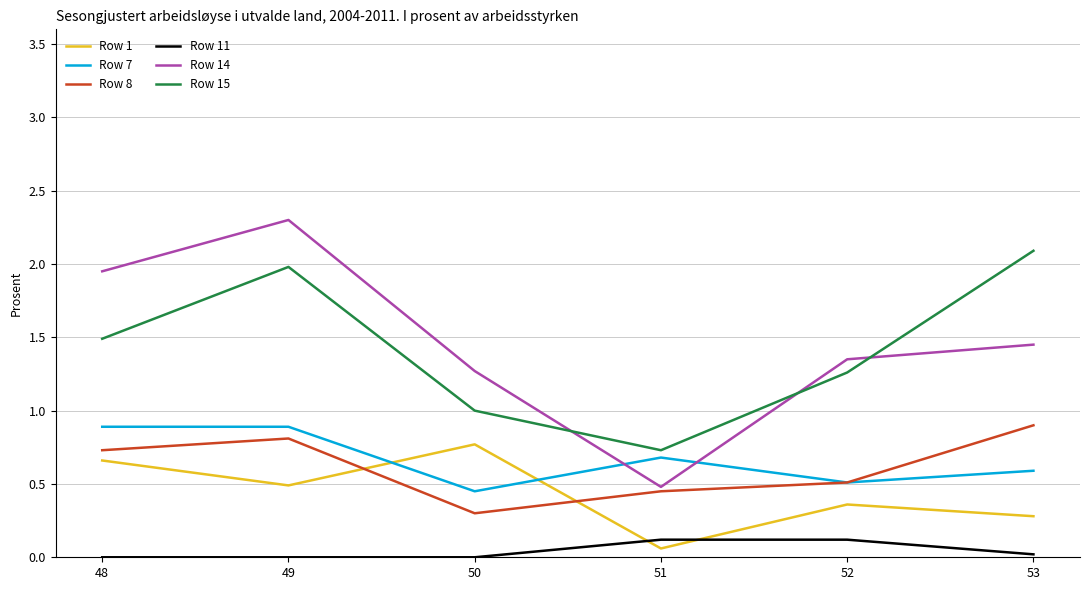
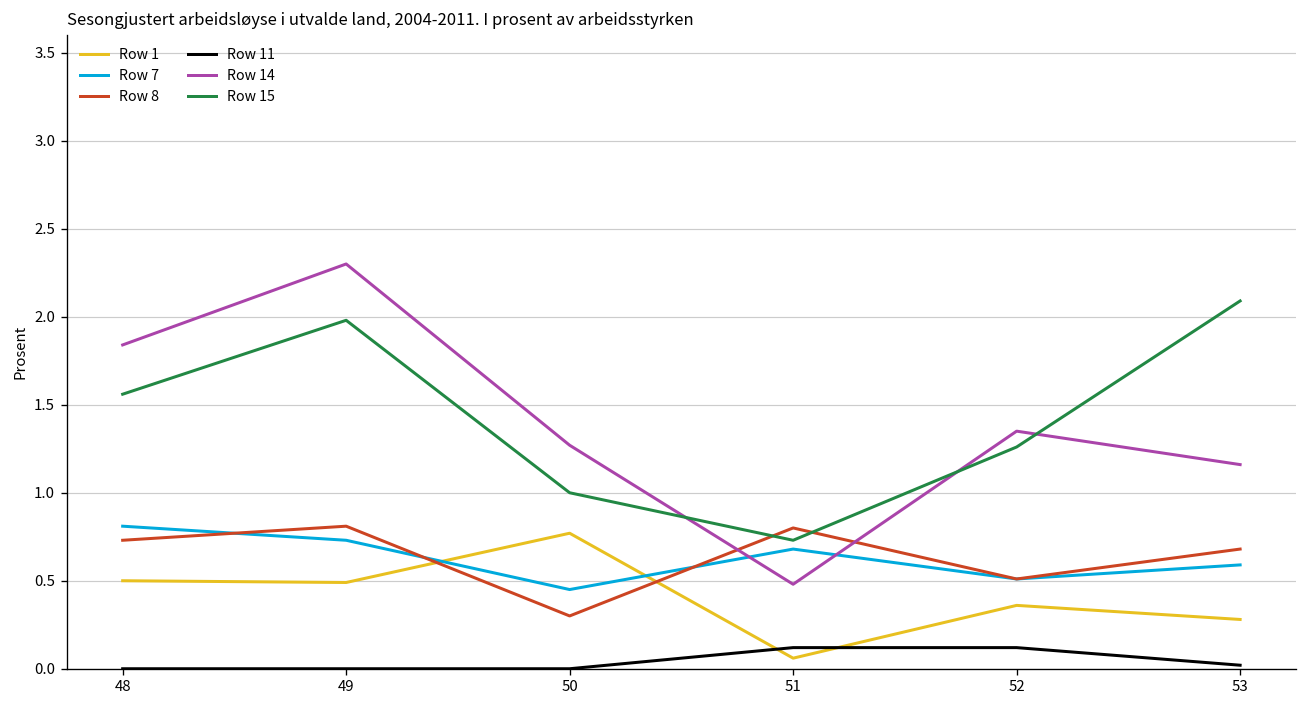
Row 1, 48: 0.66 -> 0.50
Row 7, 48: 0.89 -> 0.81
Row 14, 48: 1.95 -> 1.84
Row 15, 48: 1.49 -> 1.56
Row 7, 49: 0.89 -> 0.73
Row 8, 51: 0.45 -> 0.80
Row 8, 53: 0.90 -> 0.68
Row 14, 53: 1.45 -> 1.16
